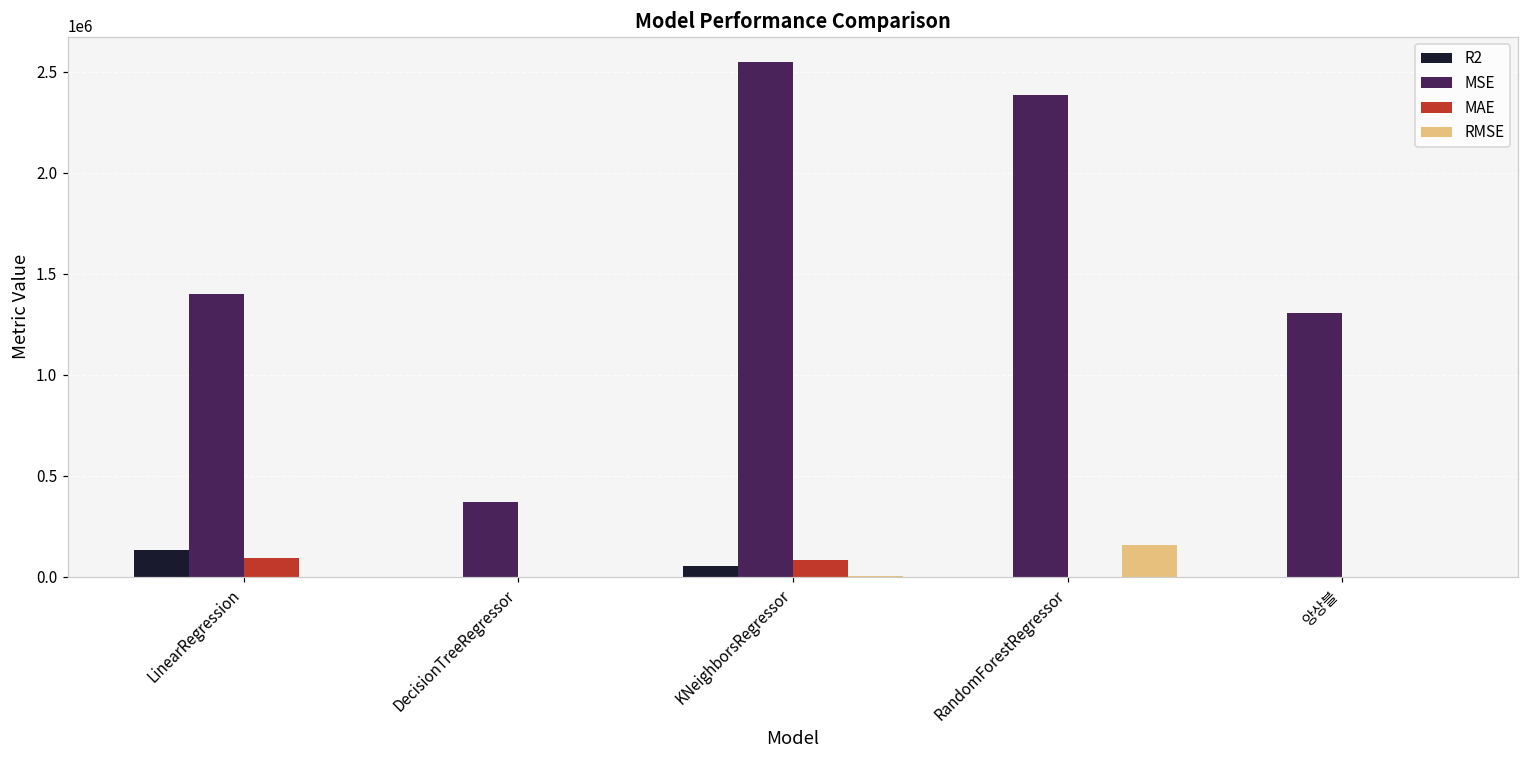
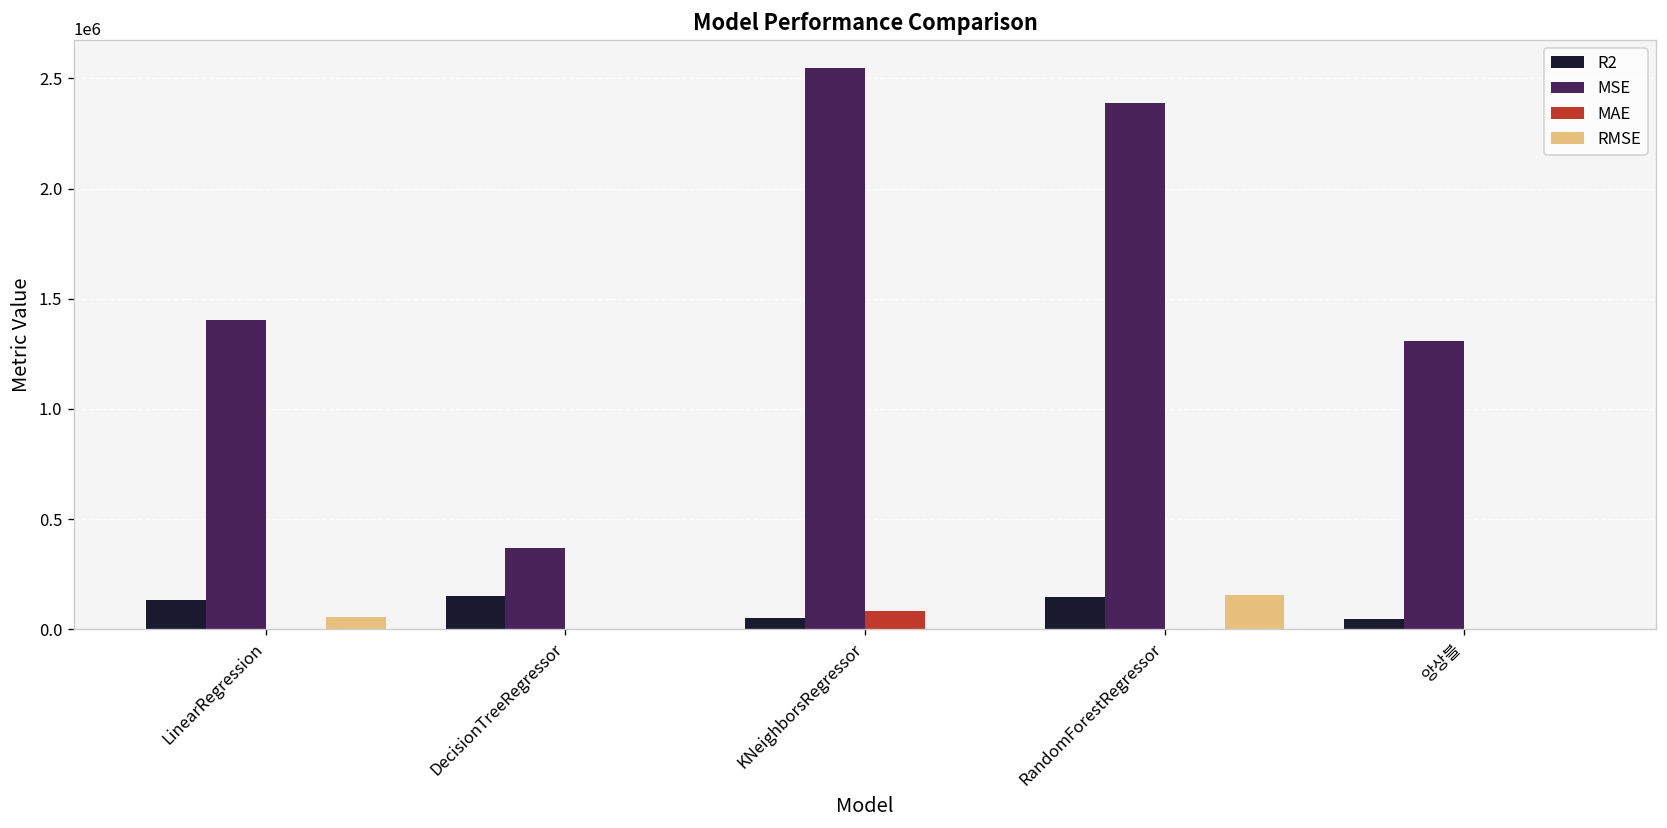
MAE, LinearRegression: 90000 -> 0
RMSE, LinearRegression: 0 -> 50000
R2, DecisionTreeRegressor: 0 -> 150000
R2, RandomForestRegressor: 0 -> 140000
R2, 앙상블: 0 -> 50000
